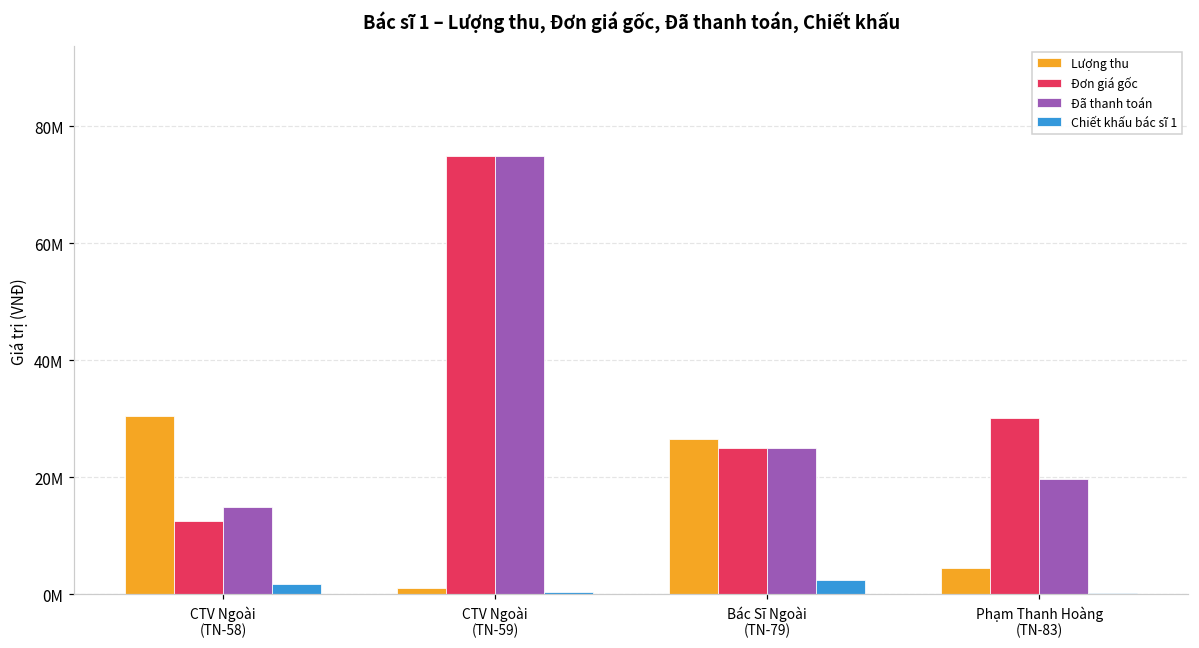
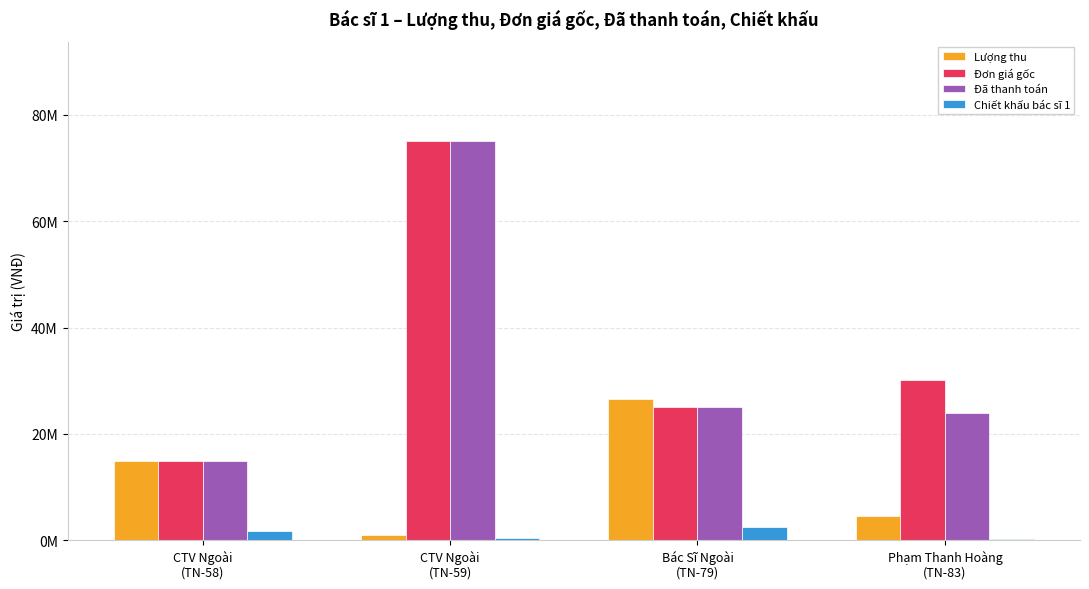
Lượng thu, CTV Ngoài (TN-58): 31000000 -> 15000000
Đơn giá gốc, CTV Ngoài (TN-58): 13000000 -> 15000000
Đã thanh toán, Phạm Thanh Hoàng (TN-83): 20000000 -> 24000000
